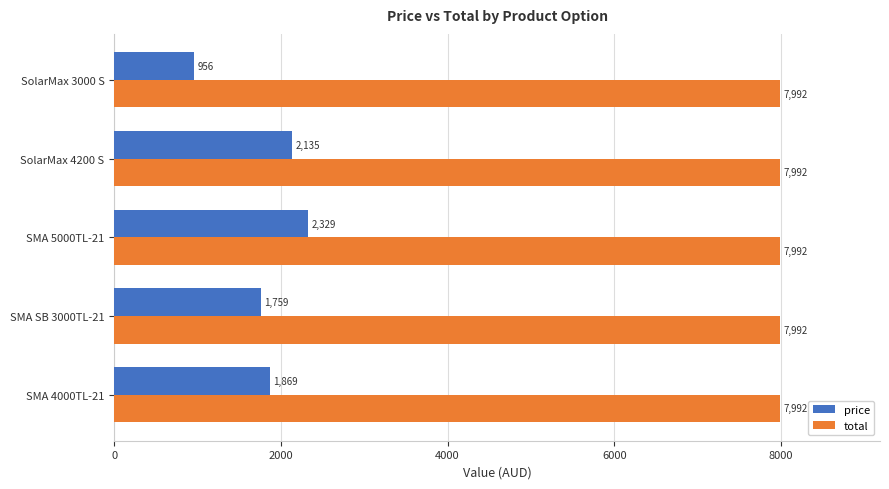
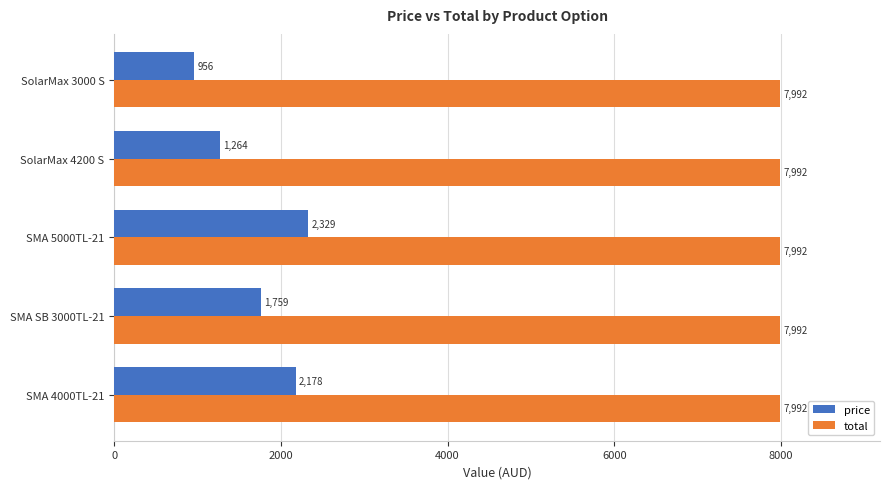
price, SolarMax 4200 S: 2,135 -> 1,264
price, SMA 4000TL-21: 1,869 -> 2,178
